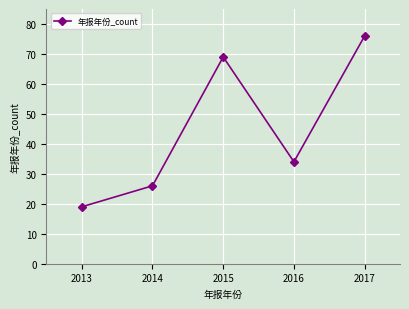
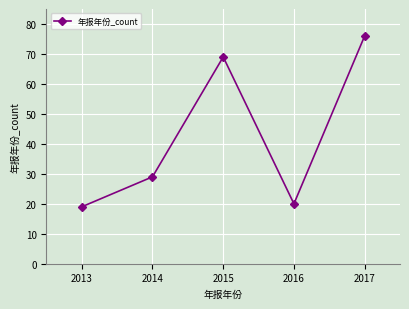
2014: 26 -> 29
2016: 34 -> 20
